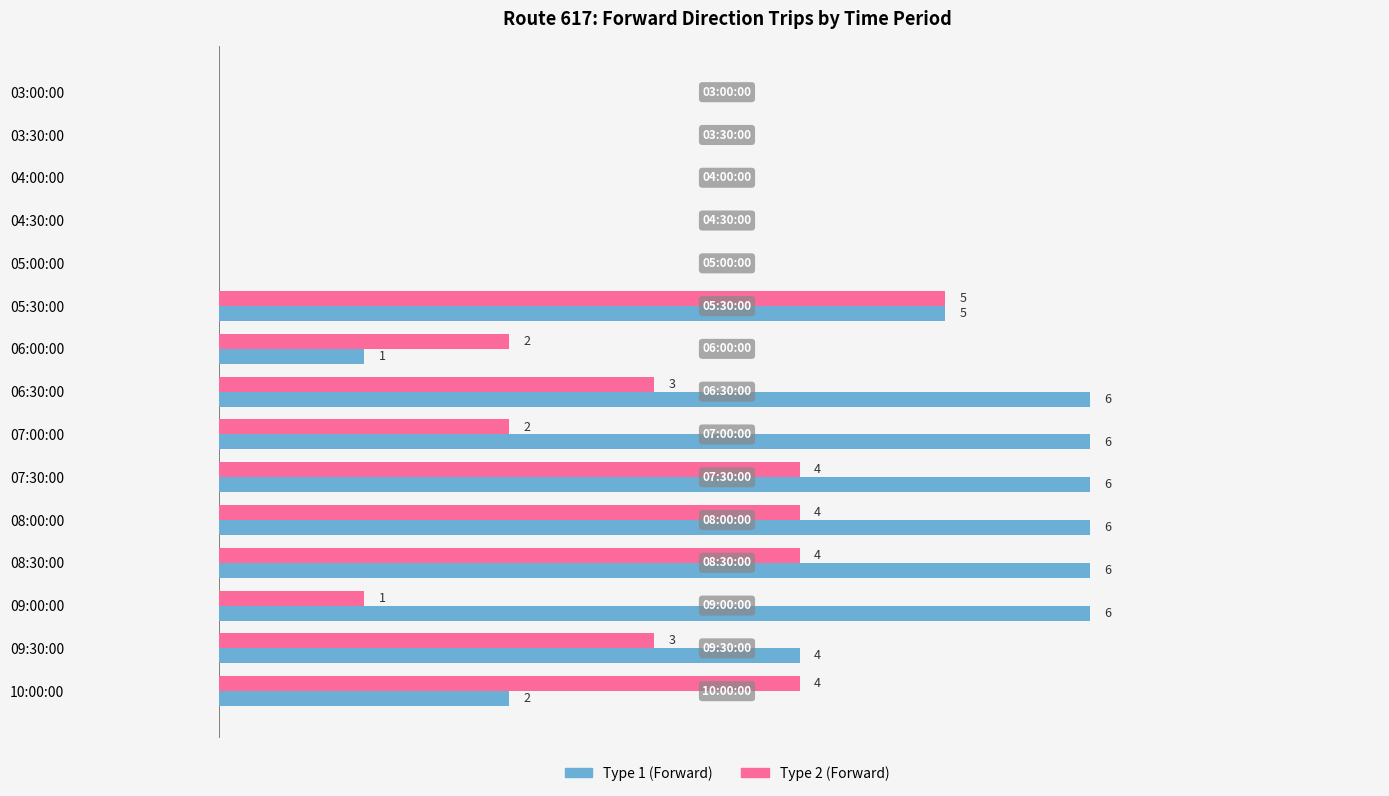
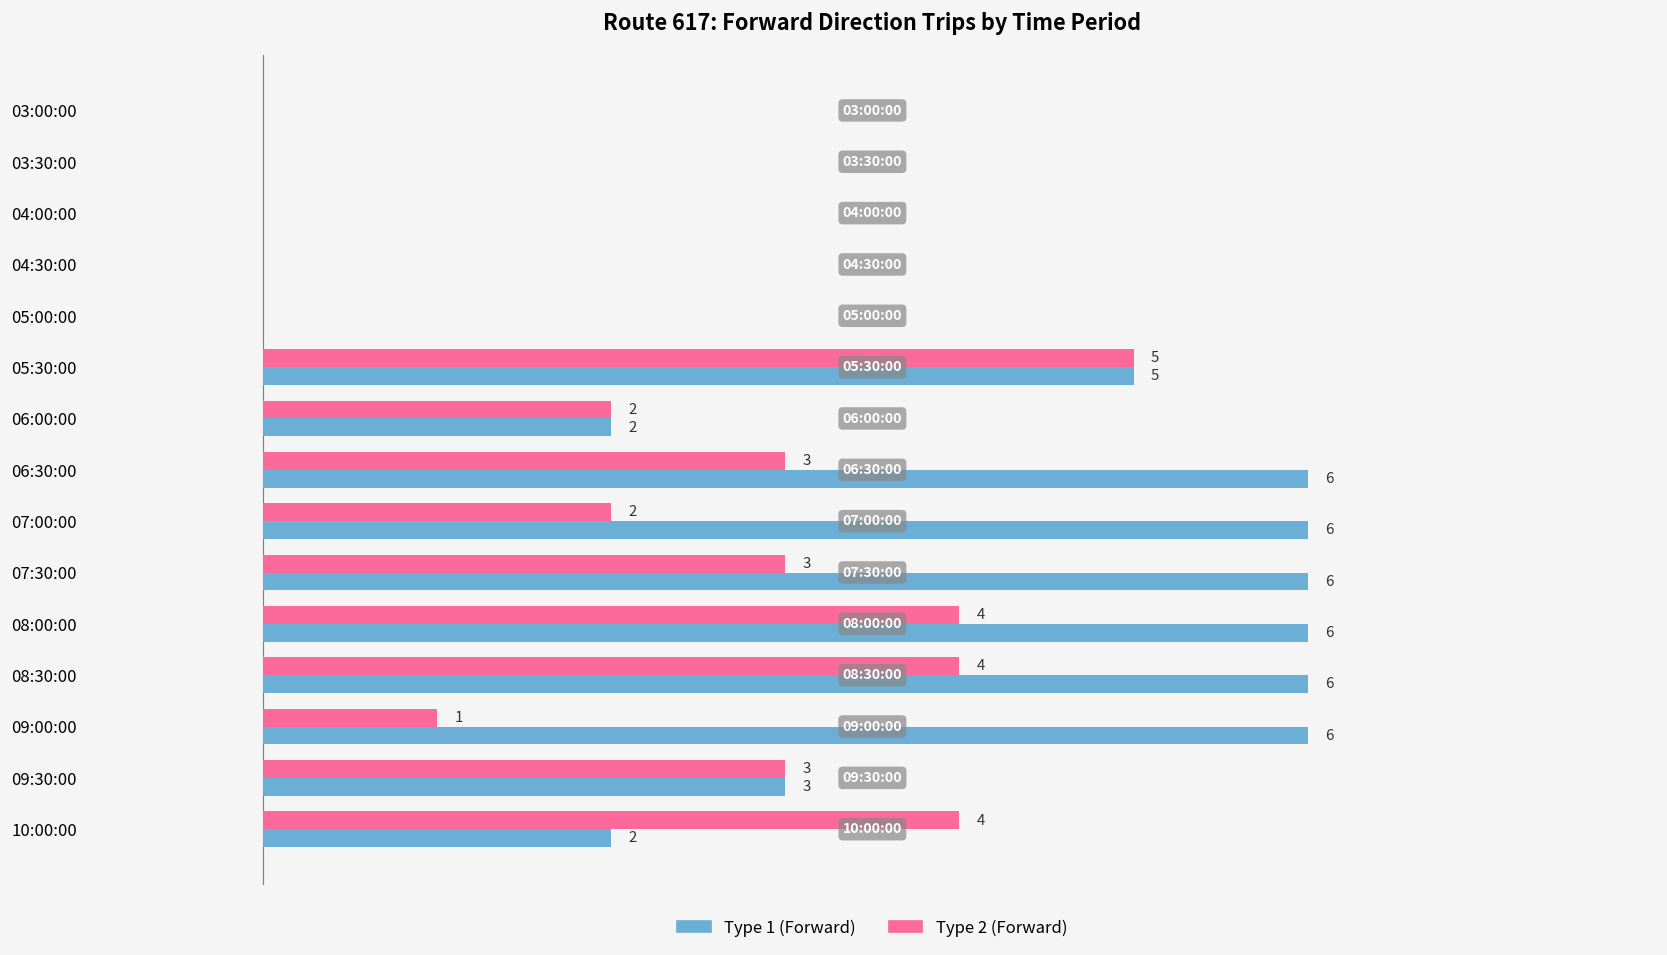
Type 1 (Forward), 06:00:00: 1 -> 2
Type 2 (Forward), 07:30:00: 4 -> 3
Type 1 (Forward), 09:30:00: 4 -> 3
